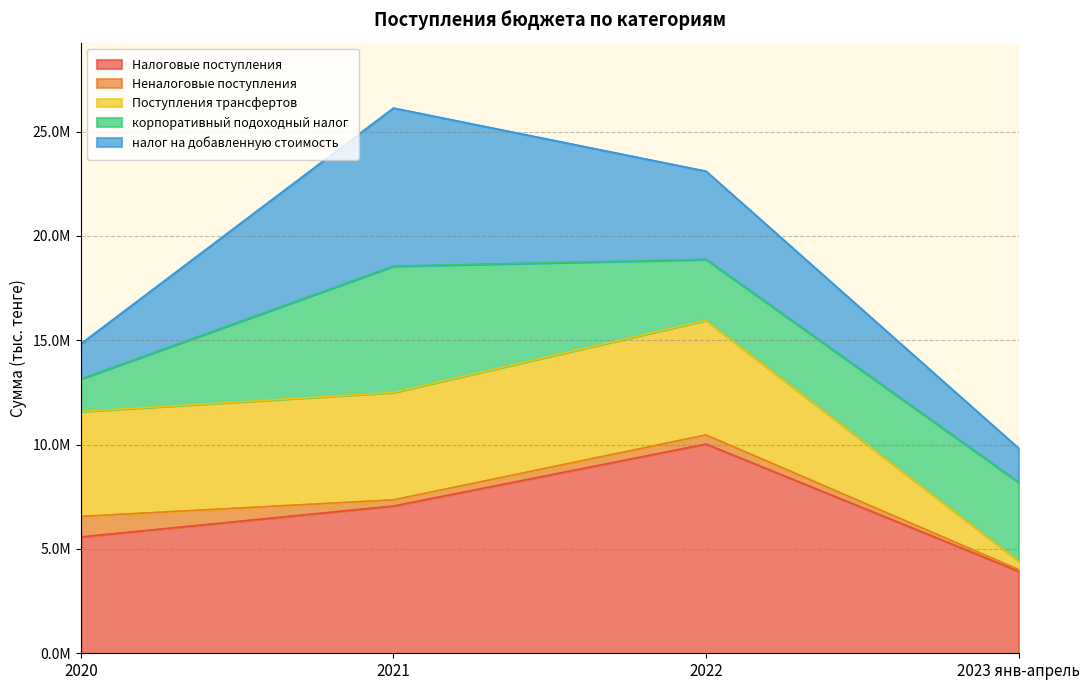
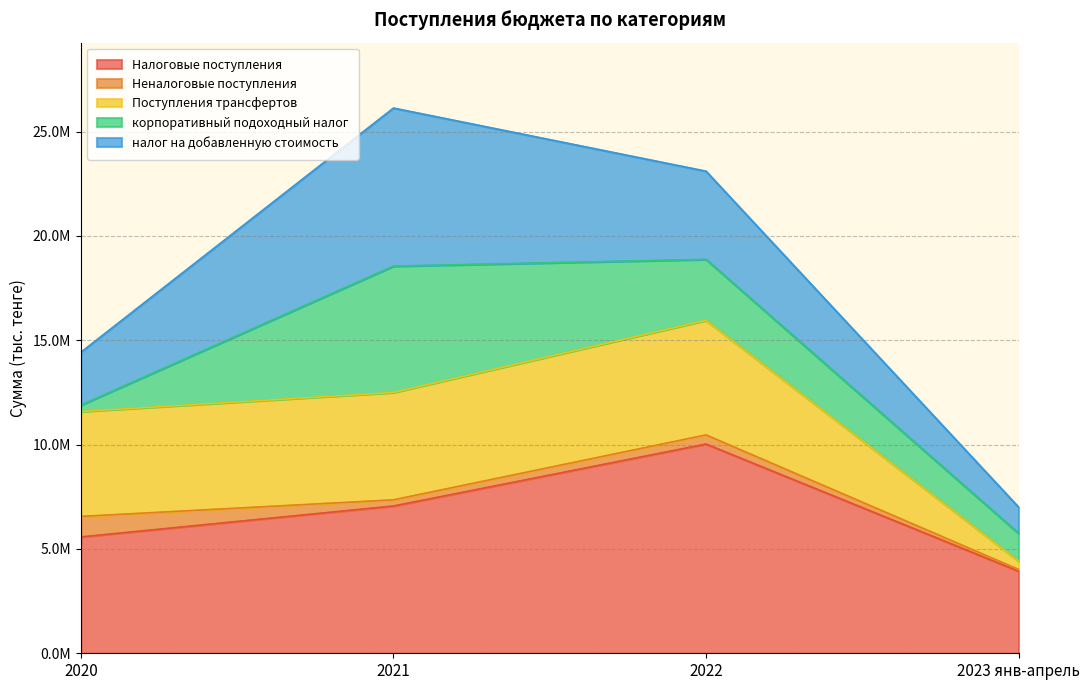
корпоративный подоходный налог, 2020: 1600000 -> 300000
налог на добавленную стоимость, 2020: 1700000 -> 2500000
корпоративный подоходный налог, 2023 янв-апрель: 3800000 -> 1300000
налог на добавленную стоимость, 2023 янв-апрель: 1600000 -> 1300000
